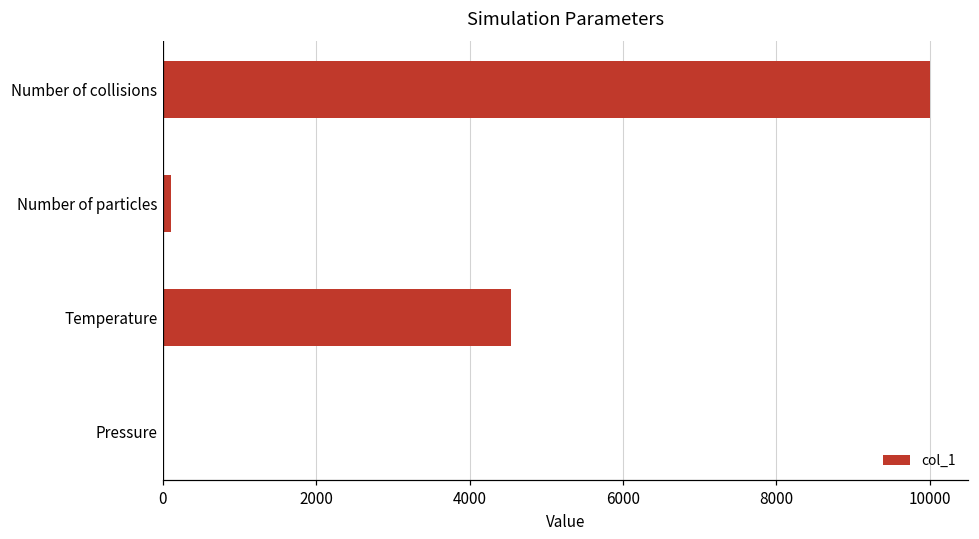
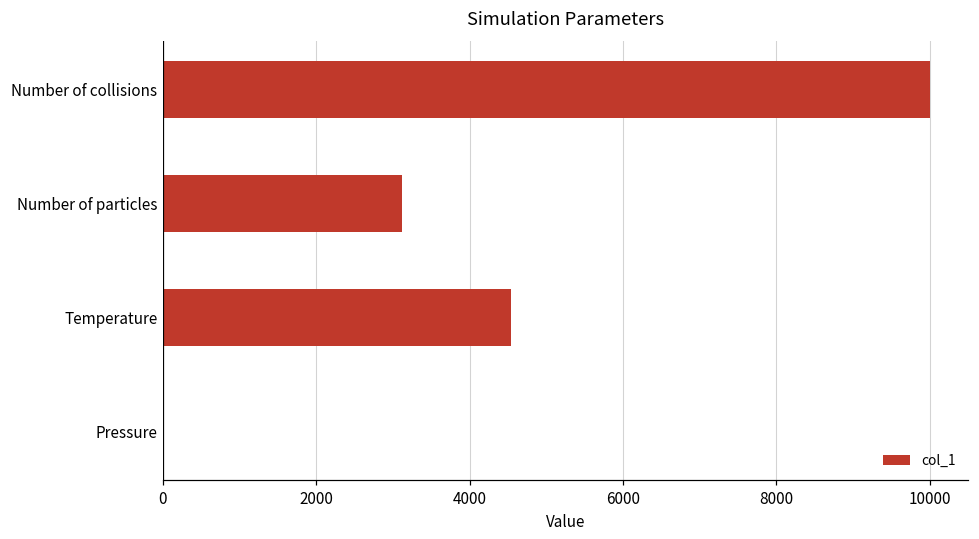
Number of particles: 100 -> 3100
